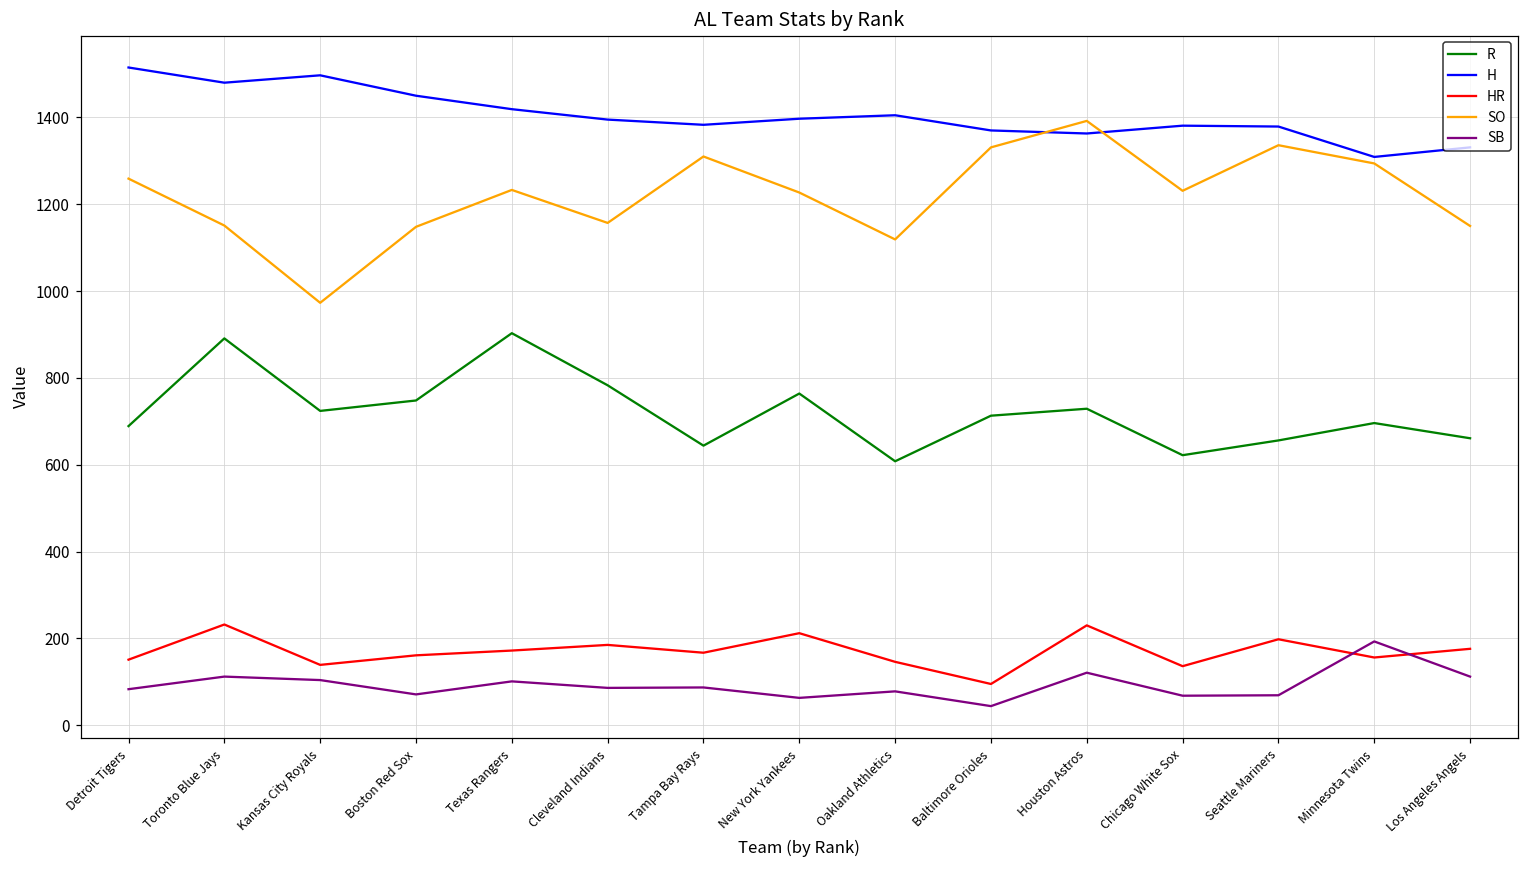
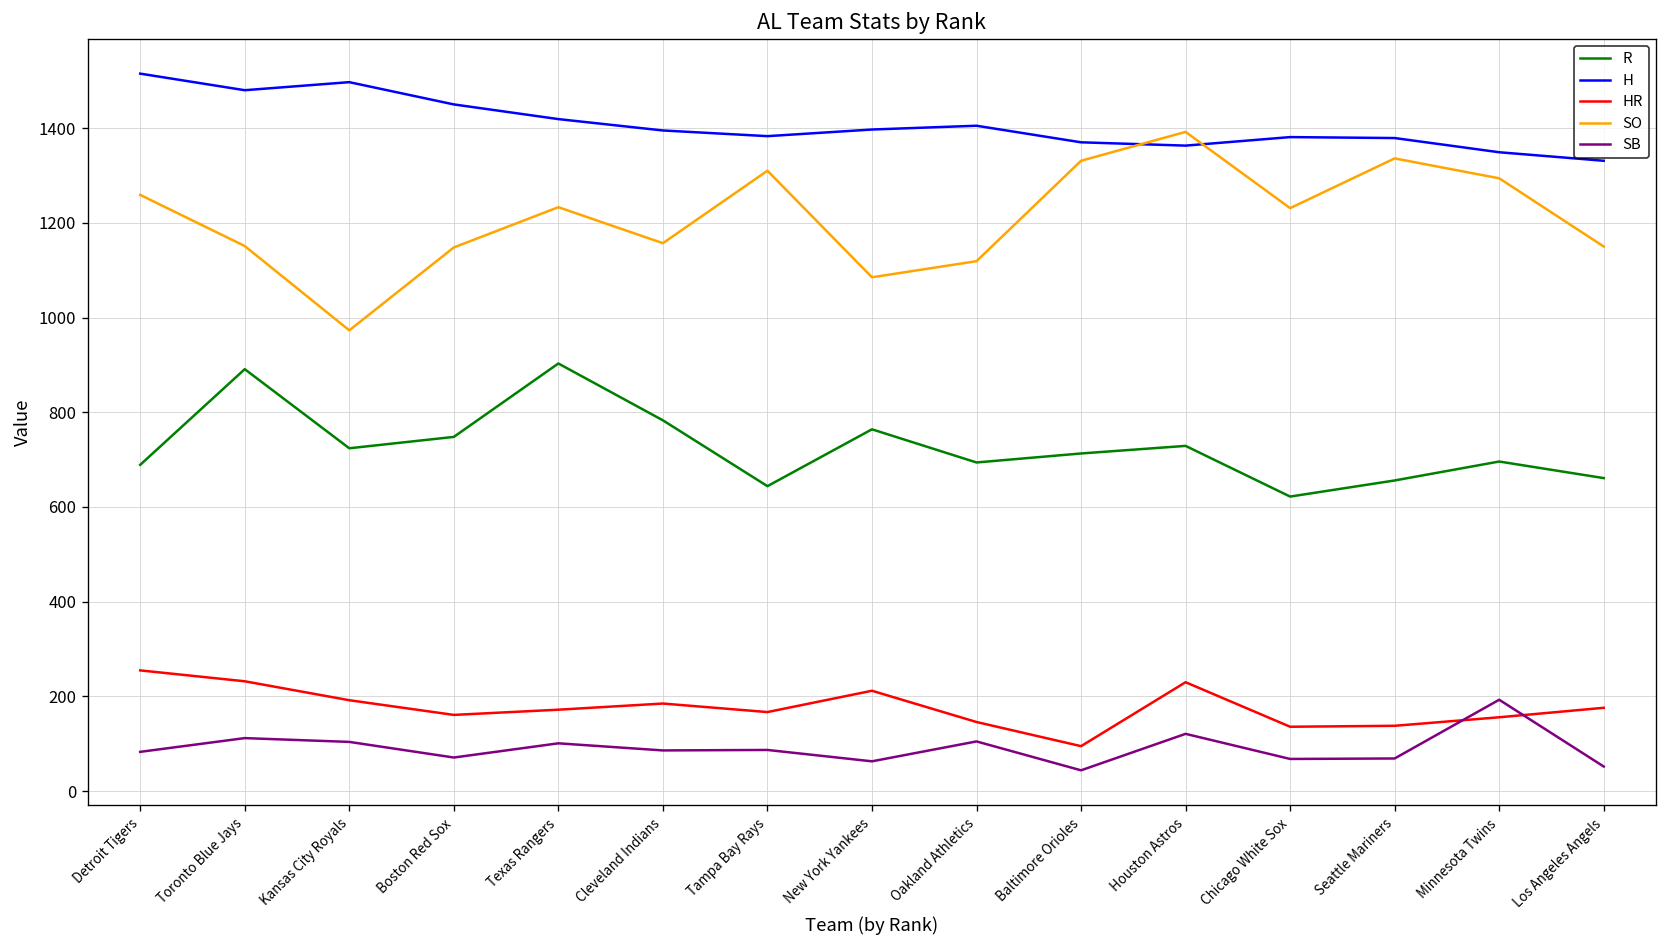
HR, Detroit Tigers: 150 -> 260
HR, Kansas City Royals: 140 -> 190
SO, New York Yankees: 1230 -> 1090
R, Oakland Athletics: 610 -> 690
SB, Oakland Athletics: 80 -> 110
HR, Seattle Mariners: 200 -> 140
H, Minnesota Twins: 1310 -> 1350
SB, Los Angeles Angels: 110 -> 50
